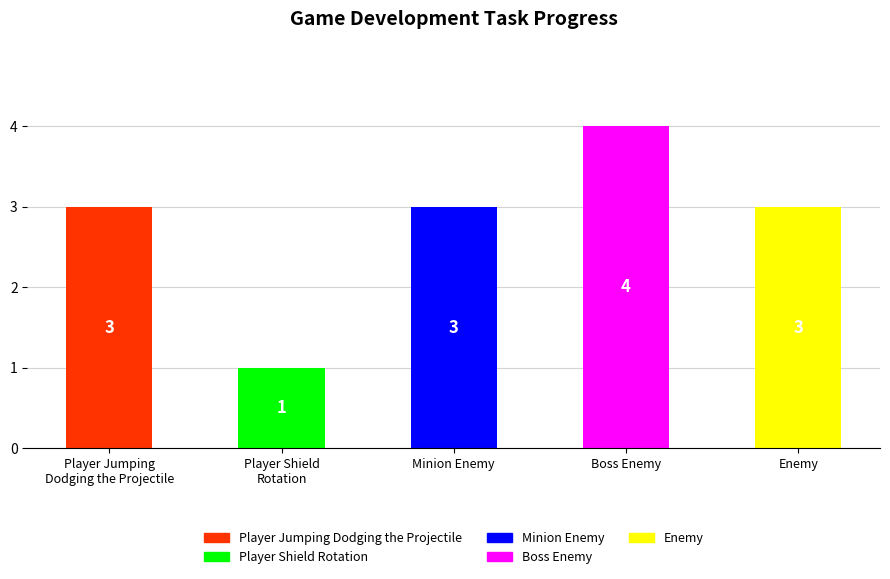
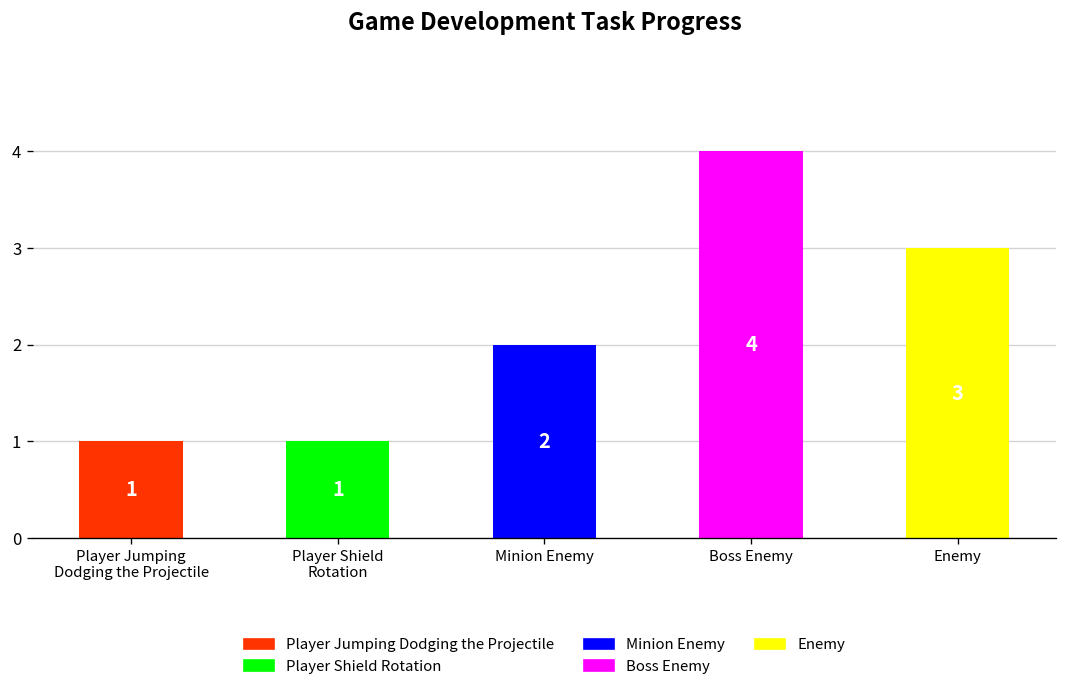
Player Jumping Dodging the Projectile: 3 -> 1
Minion Enemy: 3 -> 2
